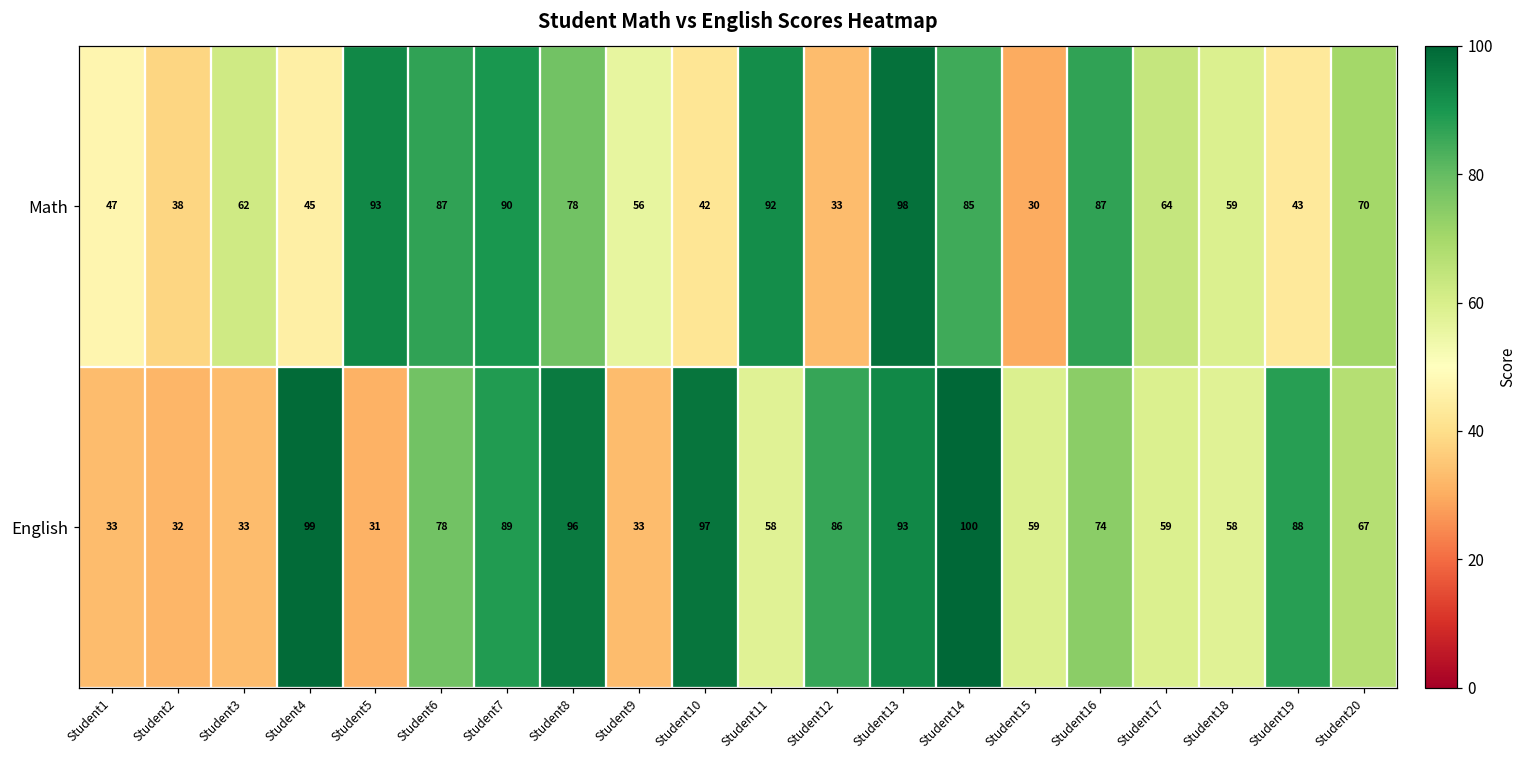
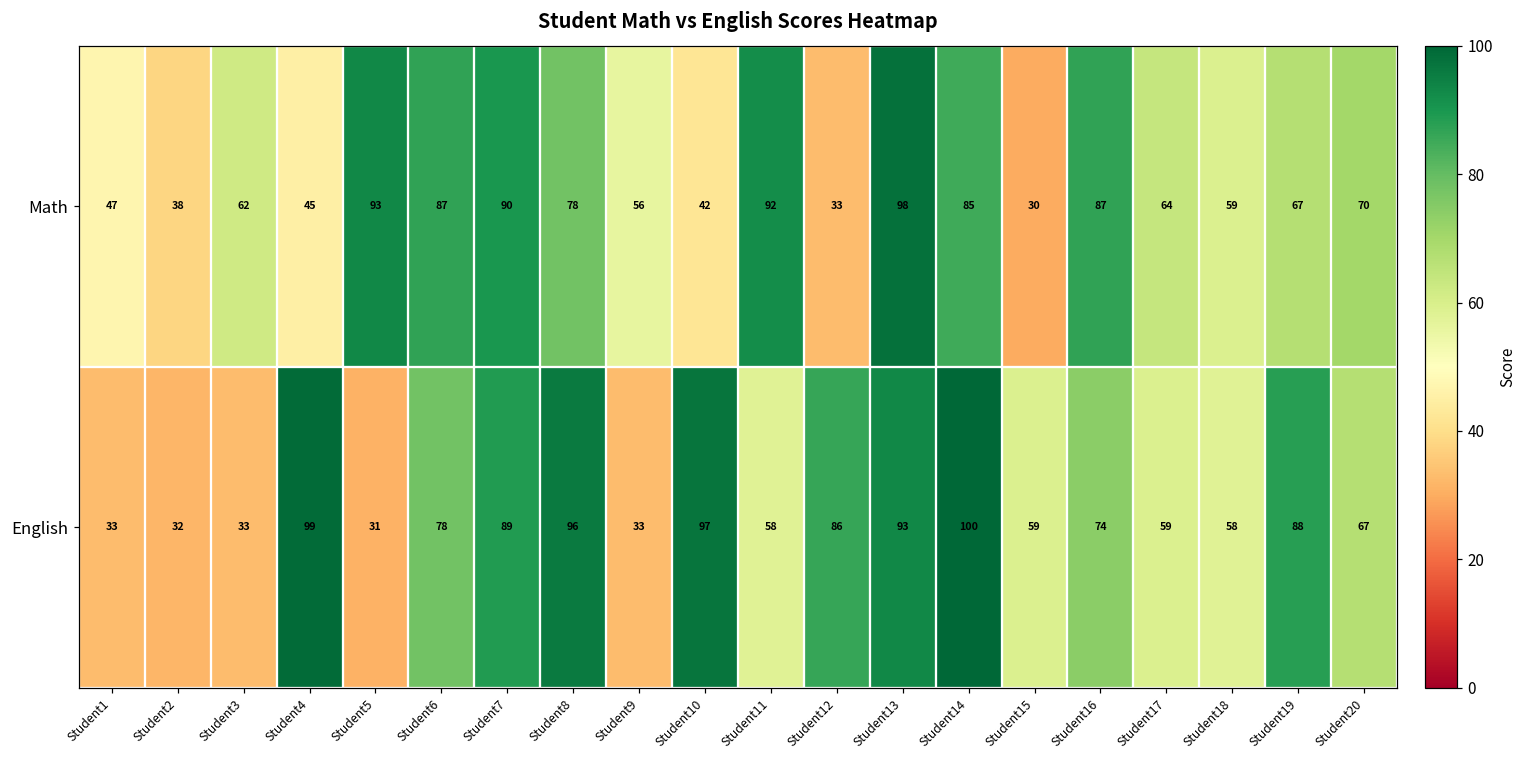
Math, Student19: 43 -> 67
